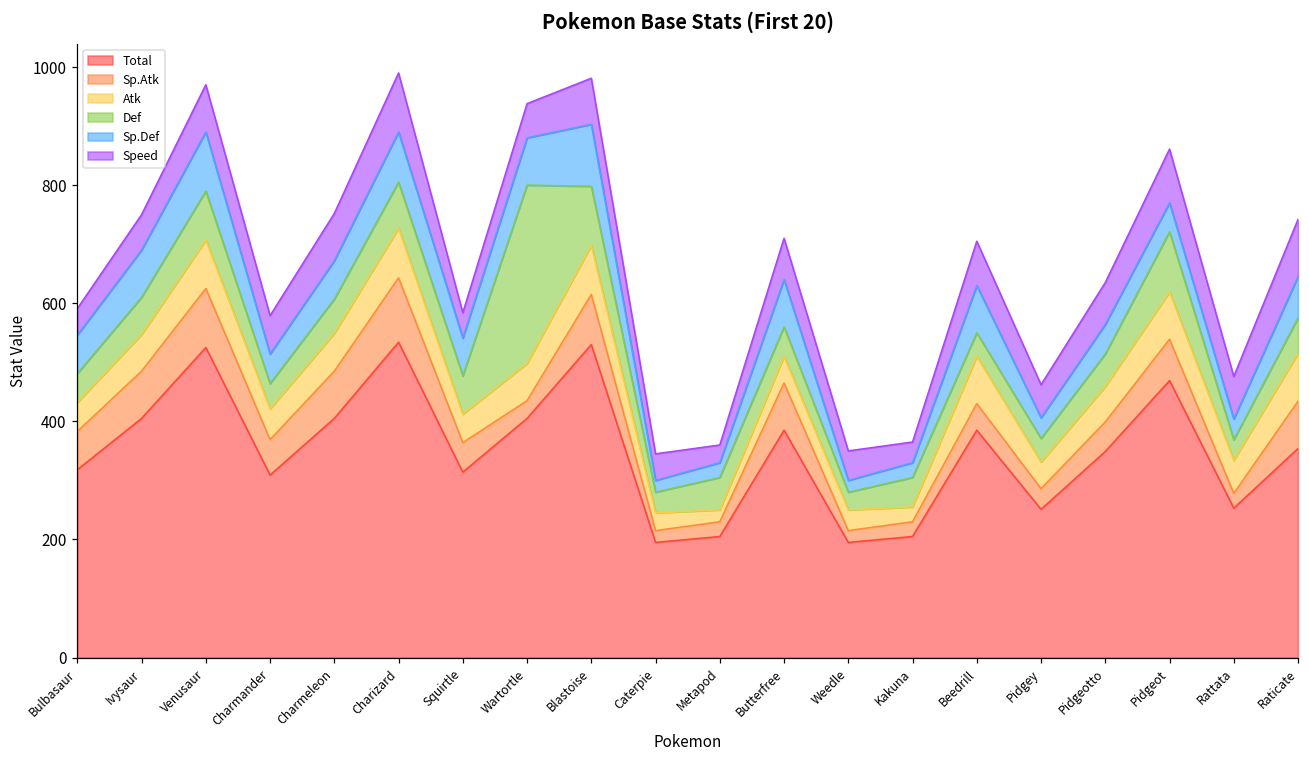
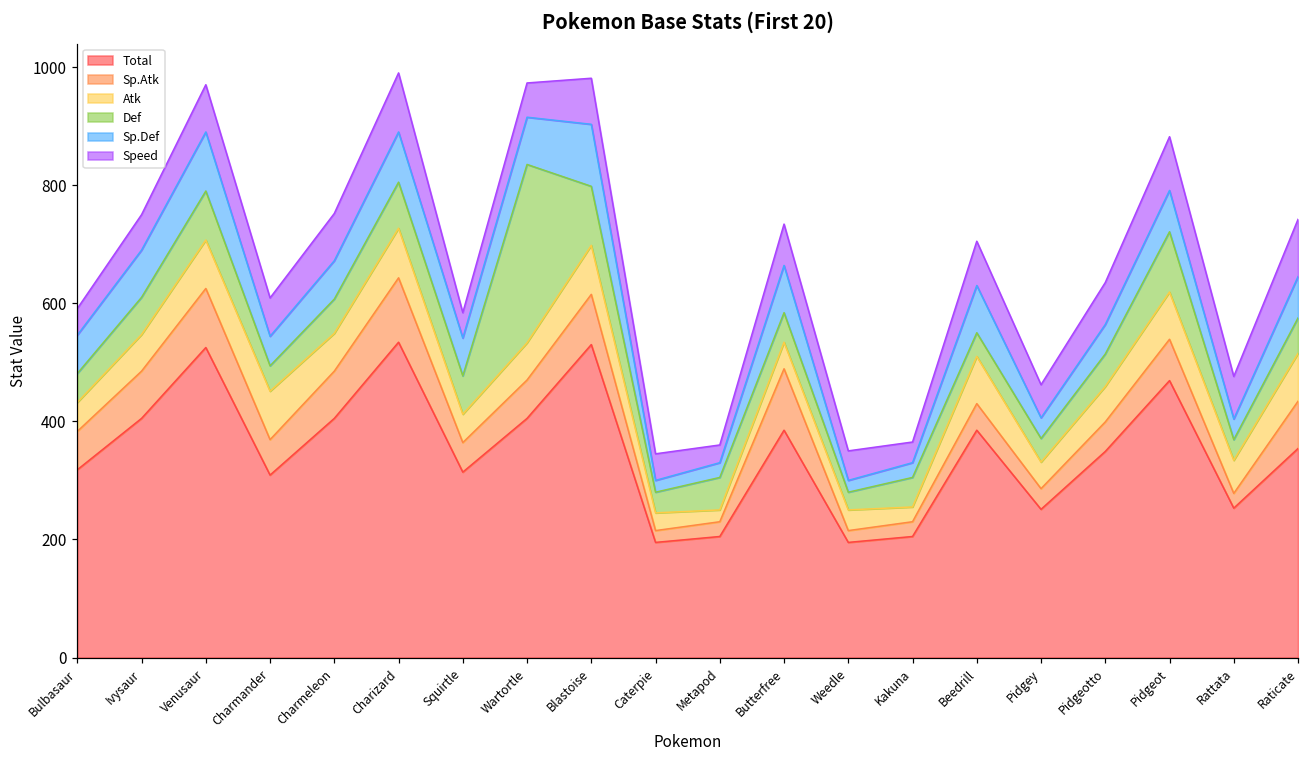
Atk, Charmander: 50 -> 80
Sp.Atk, Wartortle: 30 -> 70
Sp.Atk, Butterfree: 80 -> 100
Sp.Def, Pidgeot: 50 -> 70
